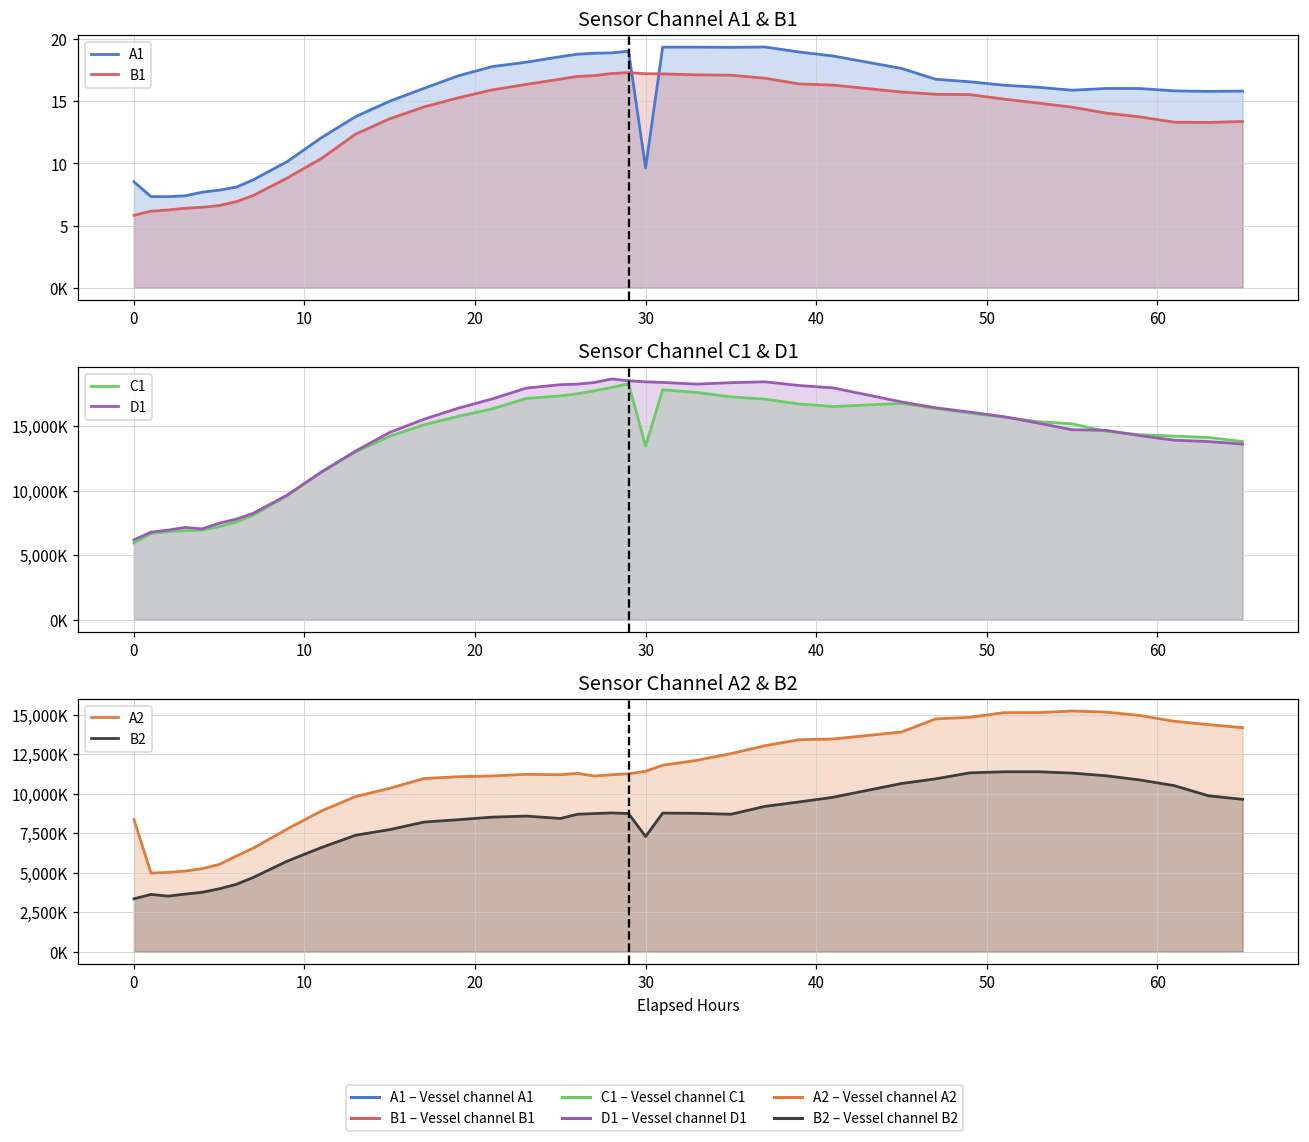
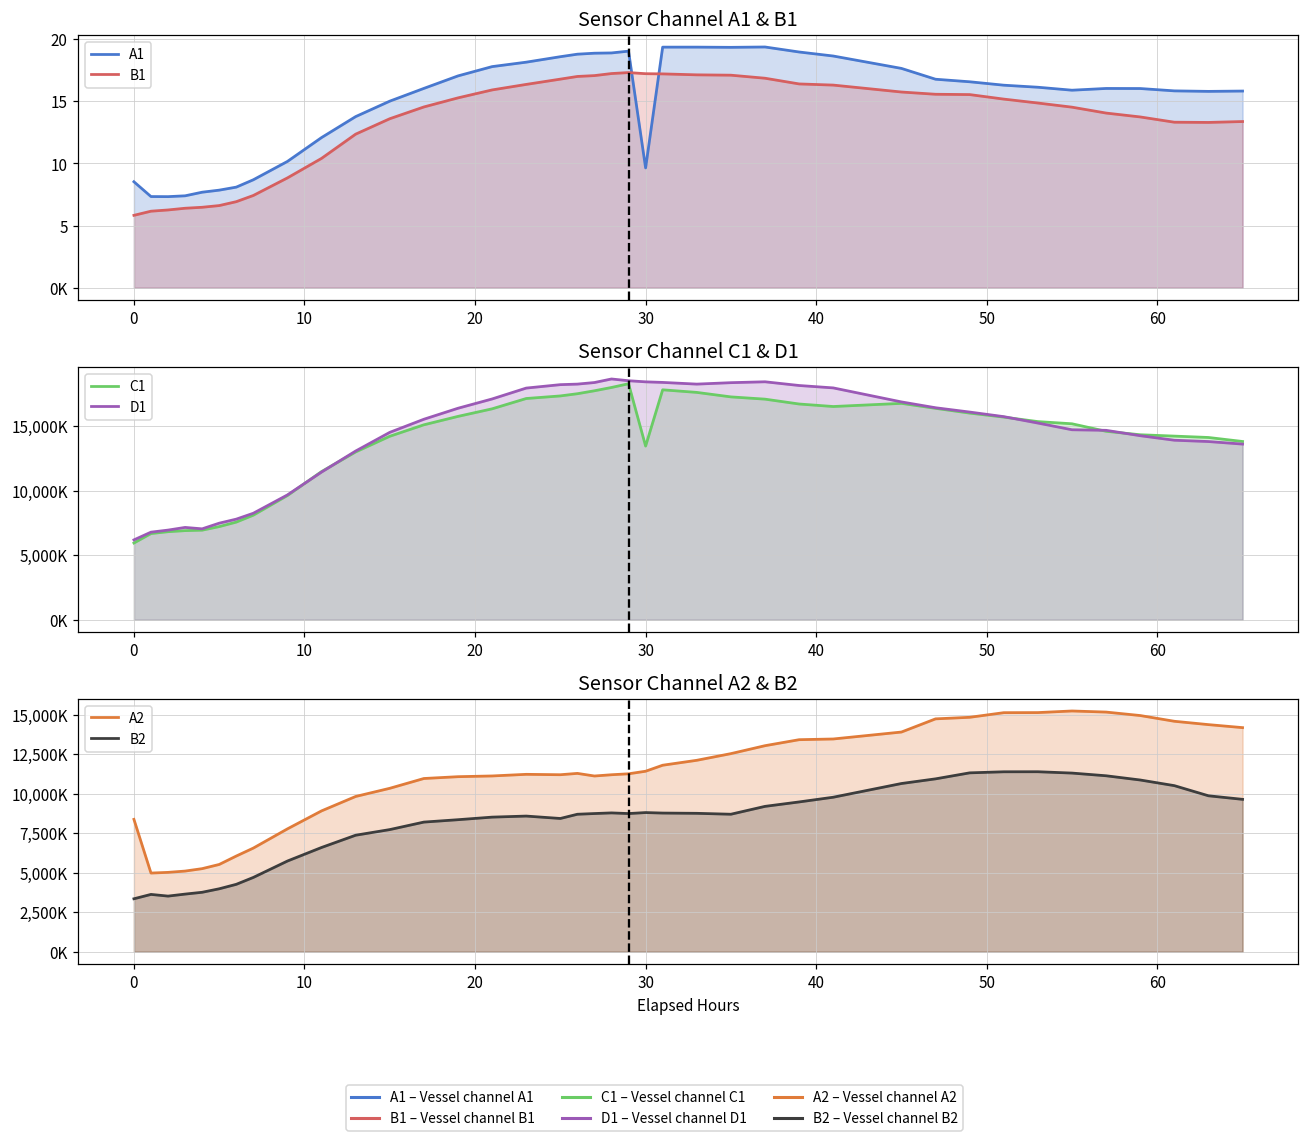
Sensor Channel A2 & B2, B2, 30: 7,300,000 -> 8,800,000
